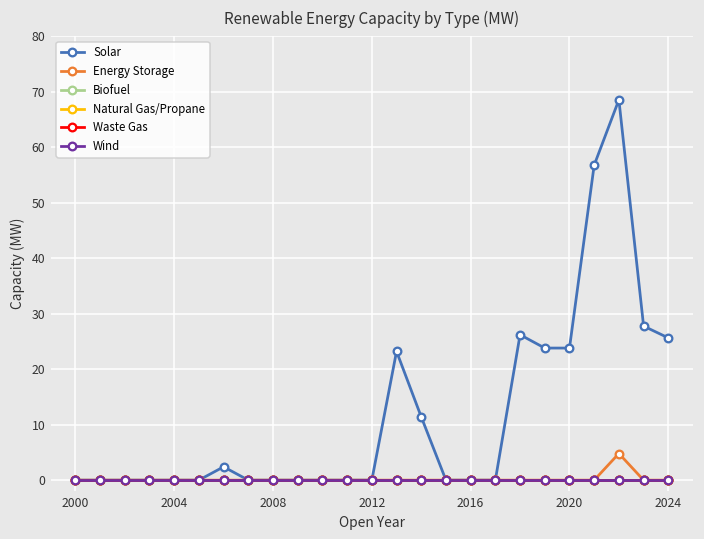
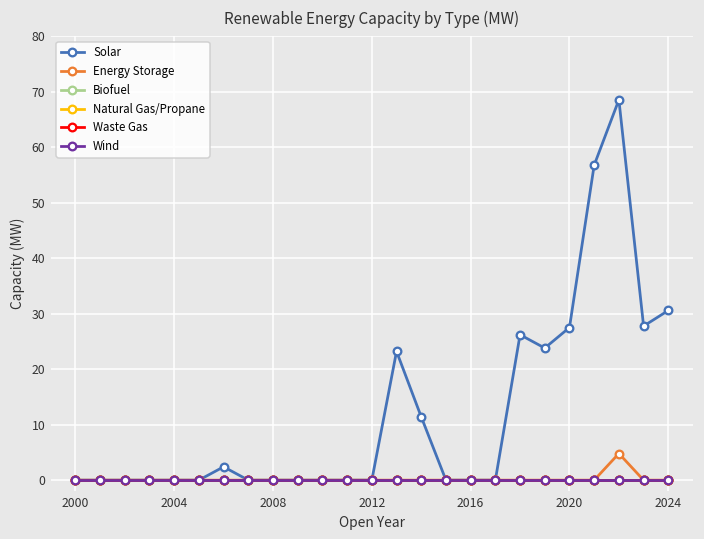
Solar, 2020: 24 -> 28
Solar, 2024: 26 -> 31
